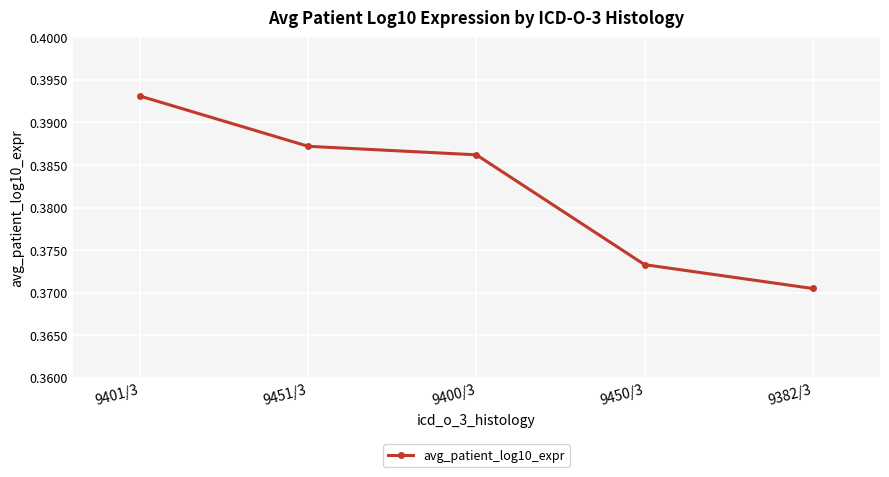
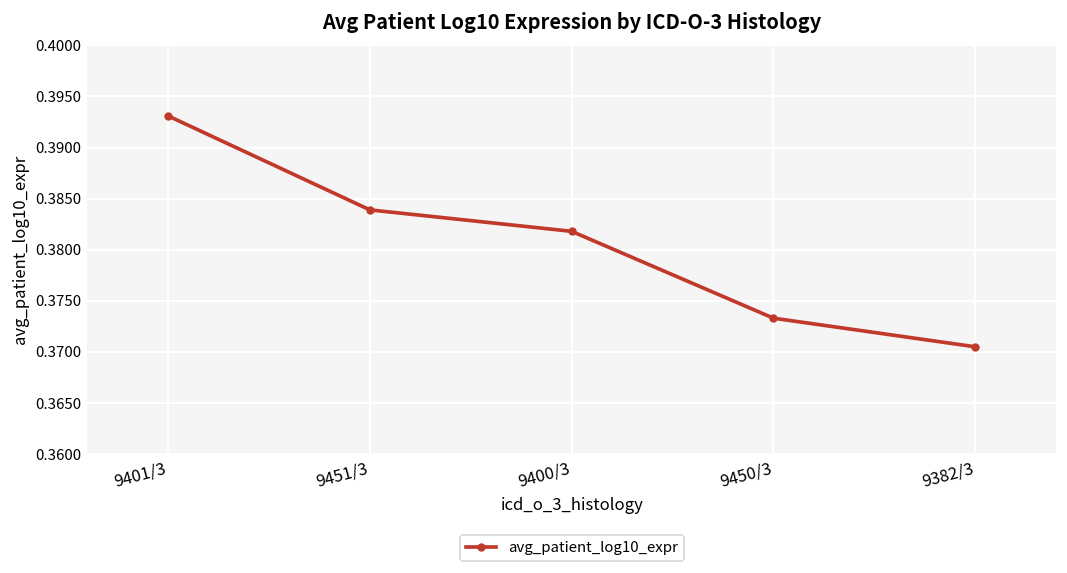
9451/3: 0.387 -> 0.384
9400/3: 0.386 -> 0.382
